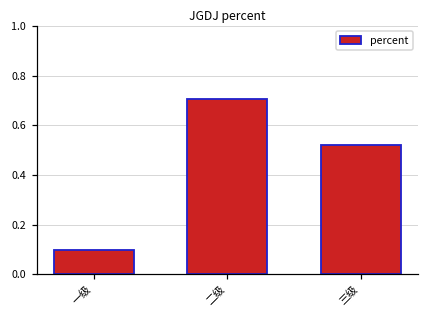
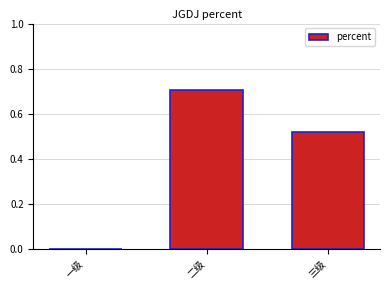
一级: 0.1 -> 0.0
